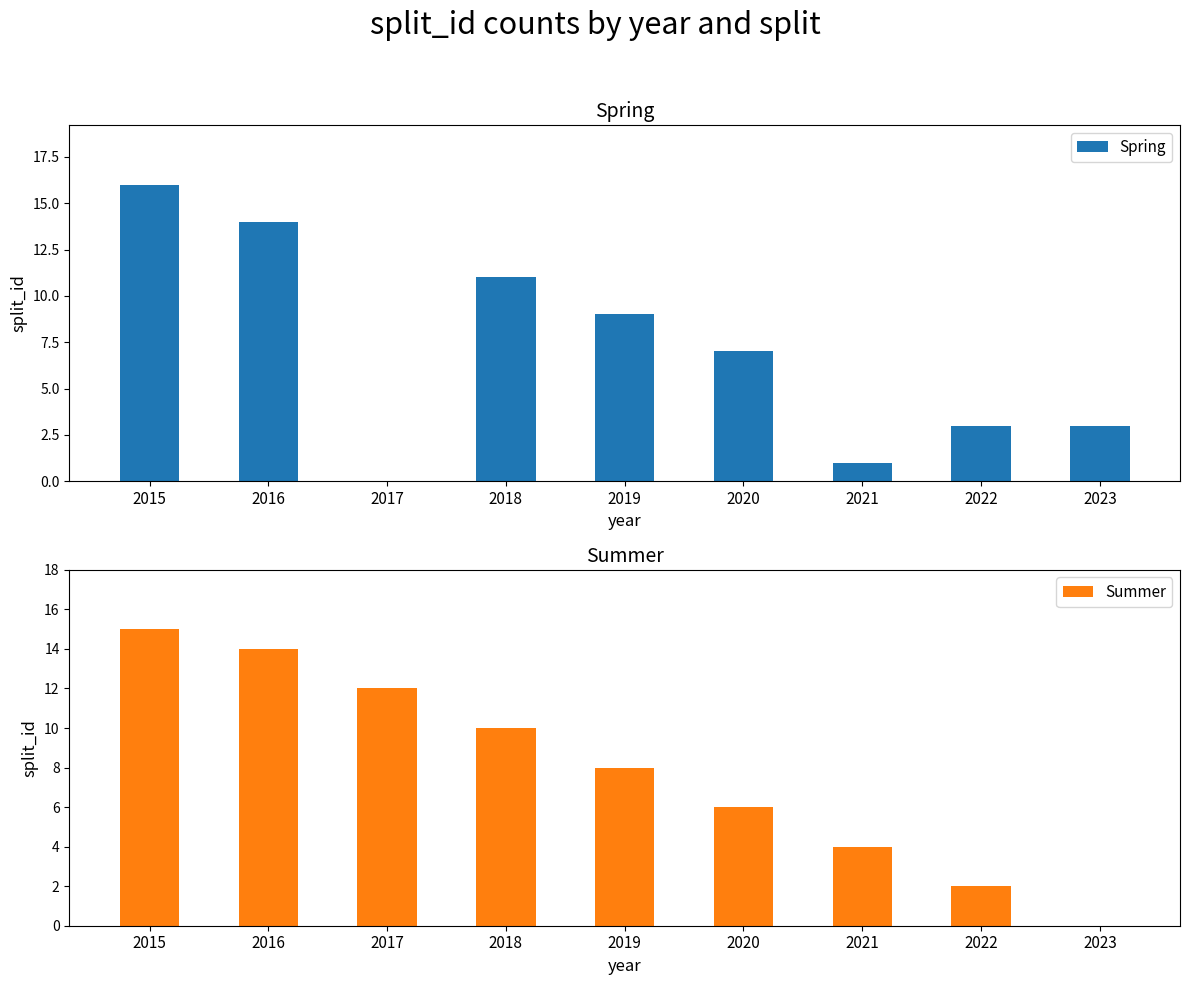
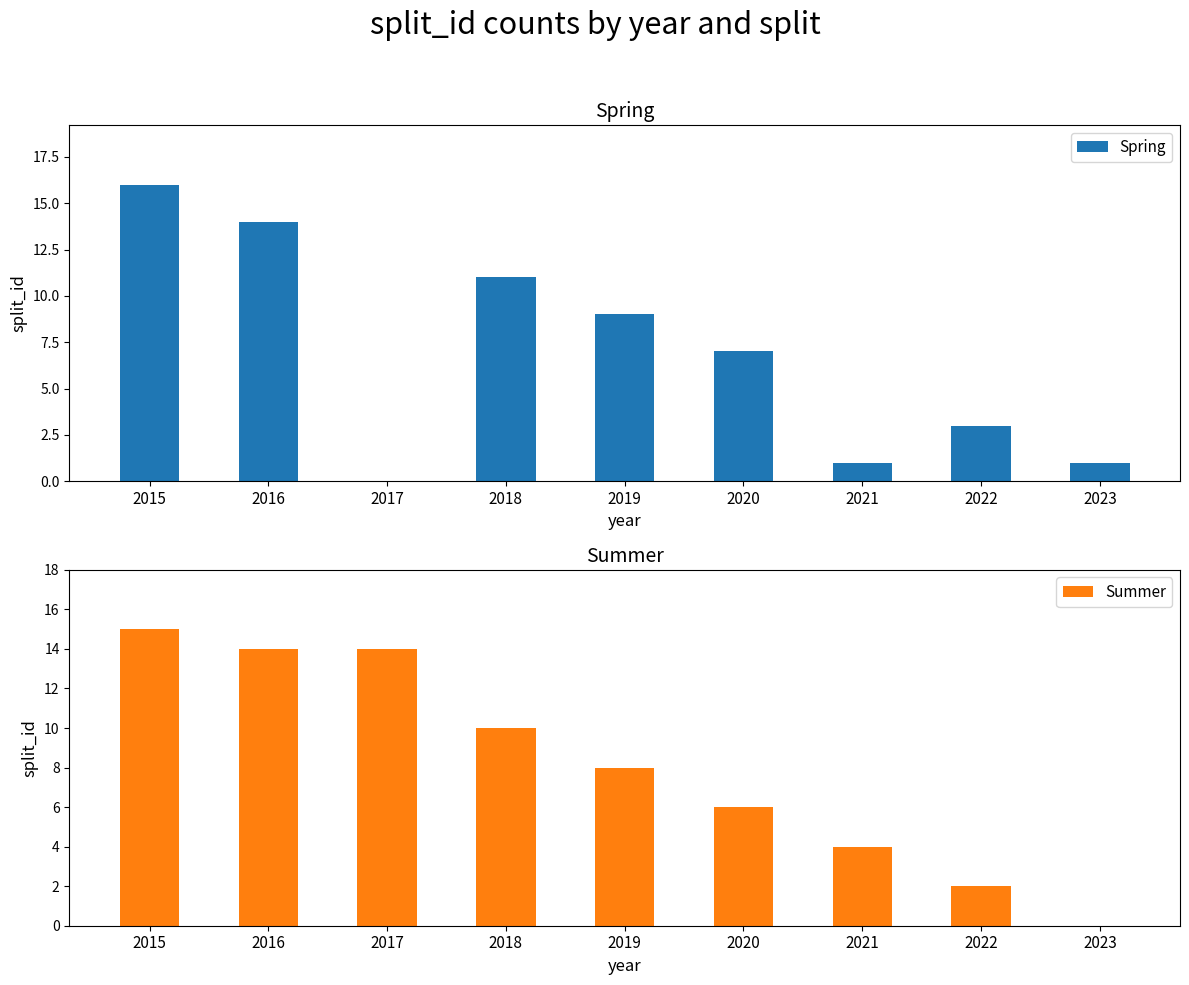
Spring, 2023: 3 -> 1
Summer, 2017: 12 -> 14
